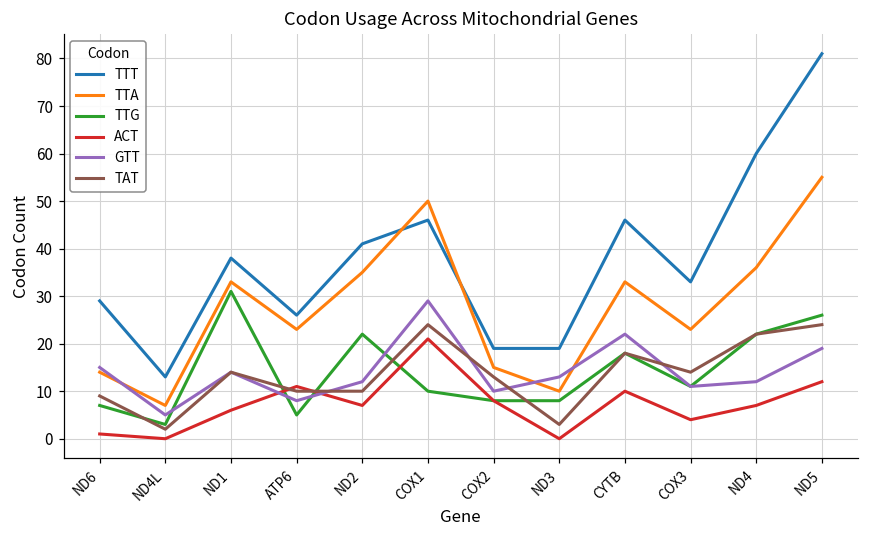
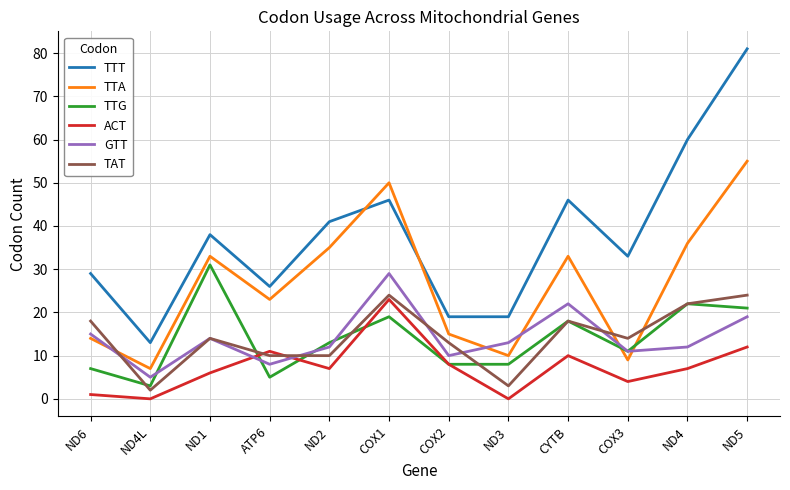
TAT, ND6: 9 -> 18
TTG, ND2: 22 -> 13
TTG, COX1: 10 -> 19
ACT, COX1: 21 -> 23
TTA, COX3: 23 -> 9
TTG, ND5: 26 -> 21
